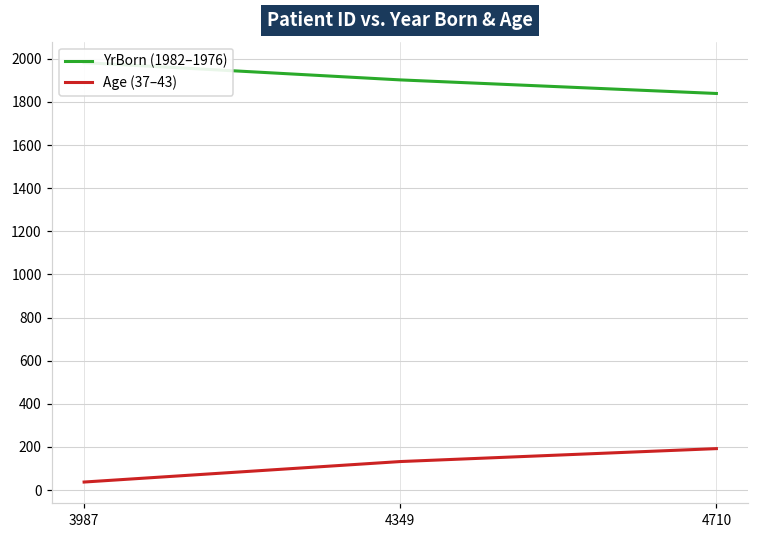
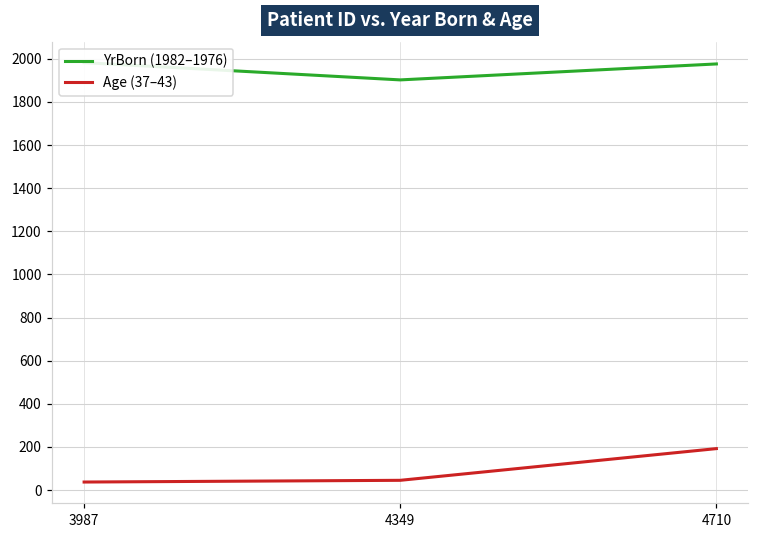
Age (37–43), 4349: 130 -> 50
YrBorn (1982–1976), 4710: 1840 -> 1980
